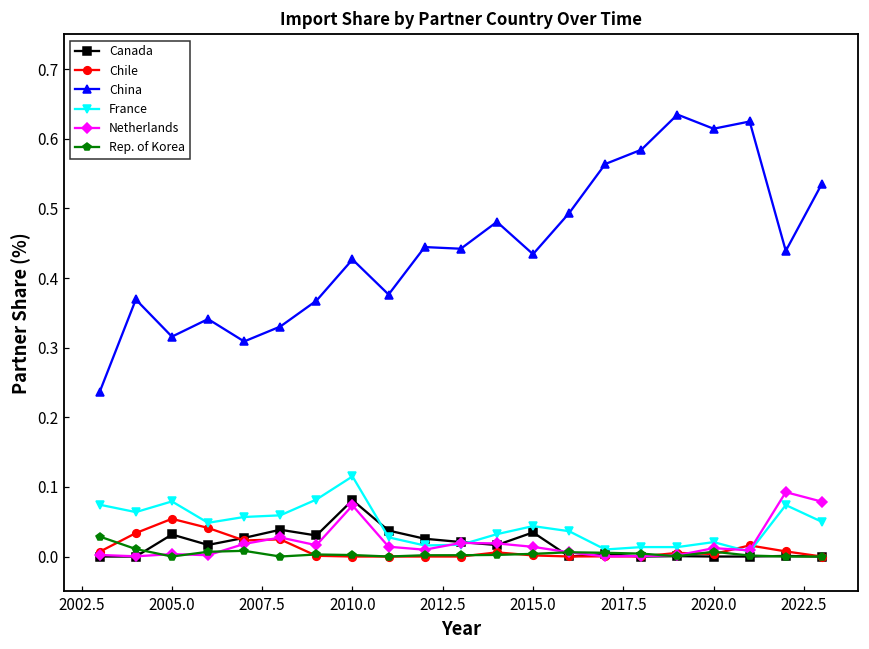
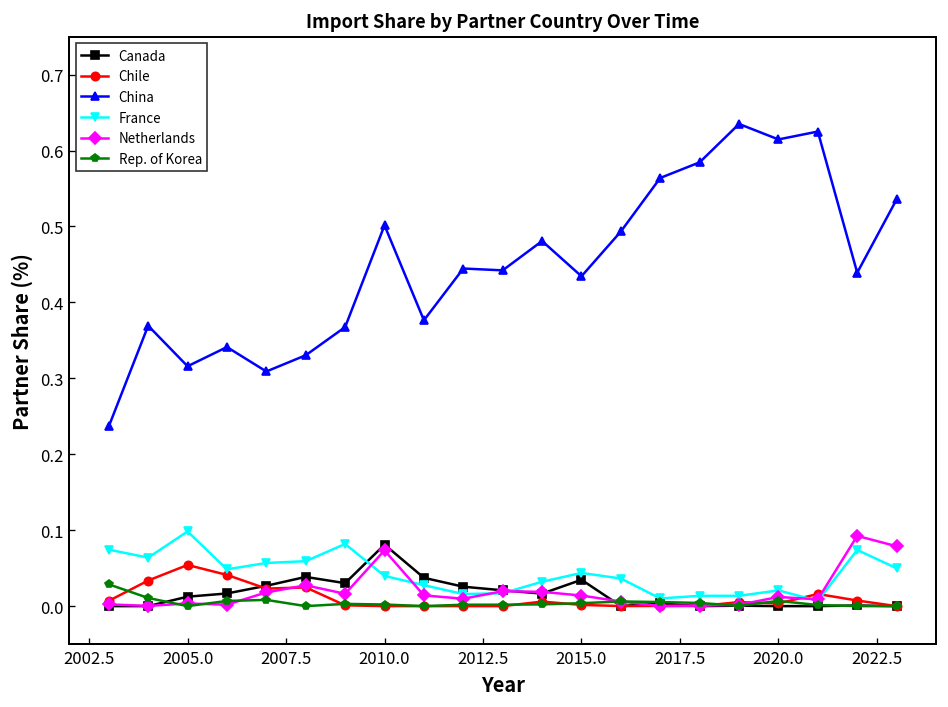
Canada, 2005.0: 0.03 -> 0.01
France, 2005.0: 0.08 -> 0.10
China, 2010.0: 0.43 -> 0.50
France, 2010.0: 0.12 -> 0.04
